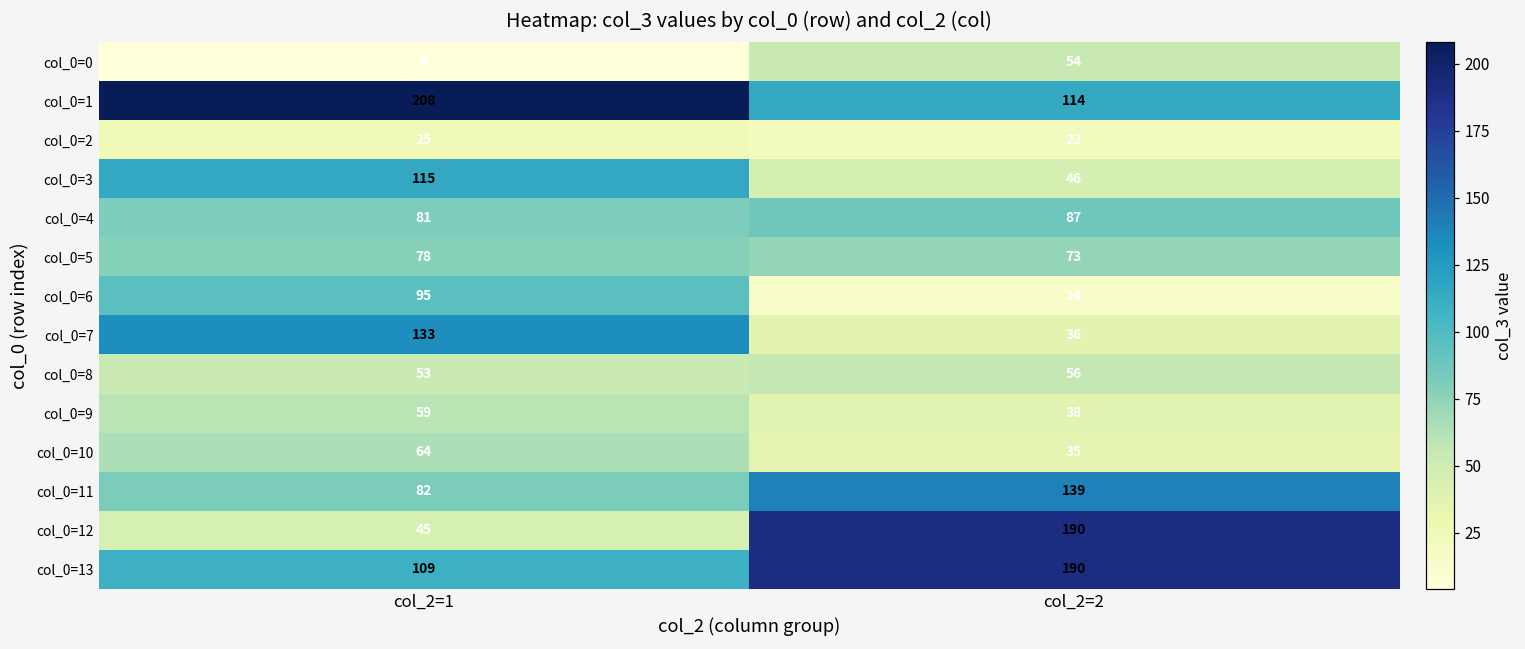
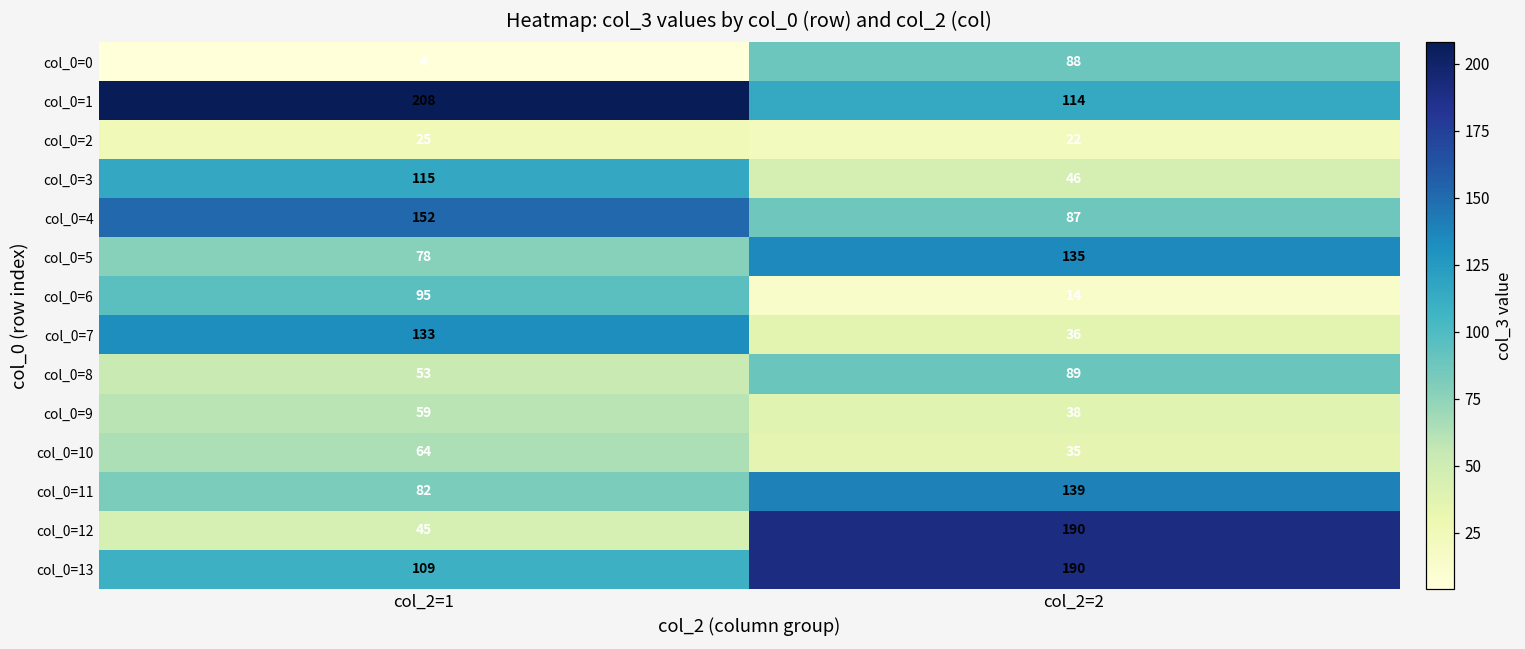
col_0=0, col_2=2: 54 -> 88
col_0=4, col_2=1: 81 -> 152
col_0=5, col_2=2: 73 -> 135
col_0=8, col_2=2: 56 -> 89
